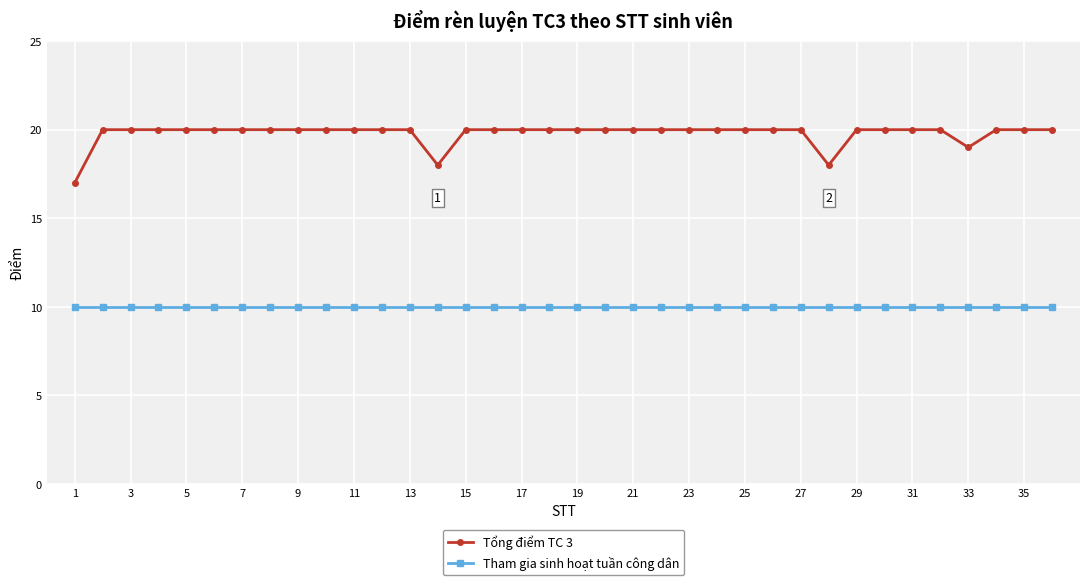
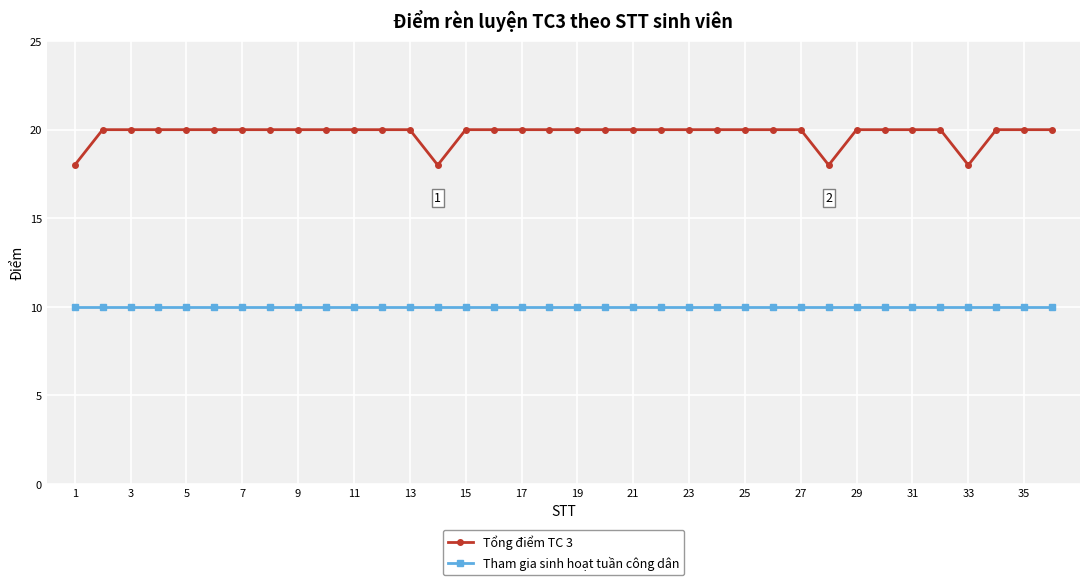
Tổng điểm TC 3, 1: 17 -> 18
Tổng điểm TC 3, 33: 19 -> 18
